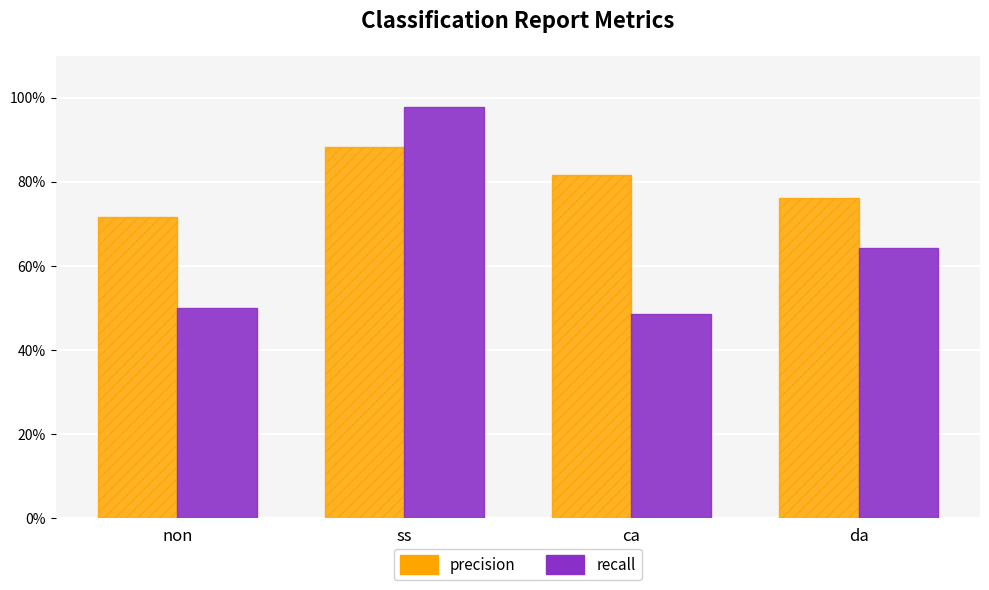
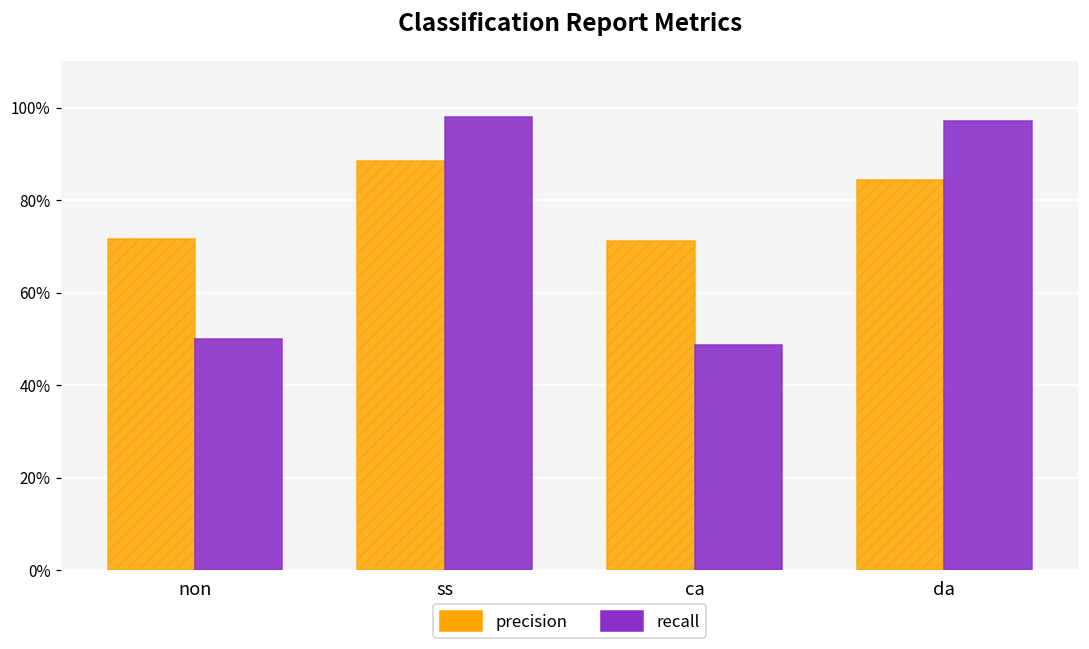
precision, ca: 82% -> 71%
precision, da: 76% -> 84%
recall, da: 64% -> 97%
